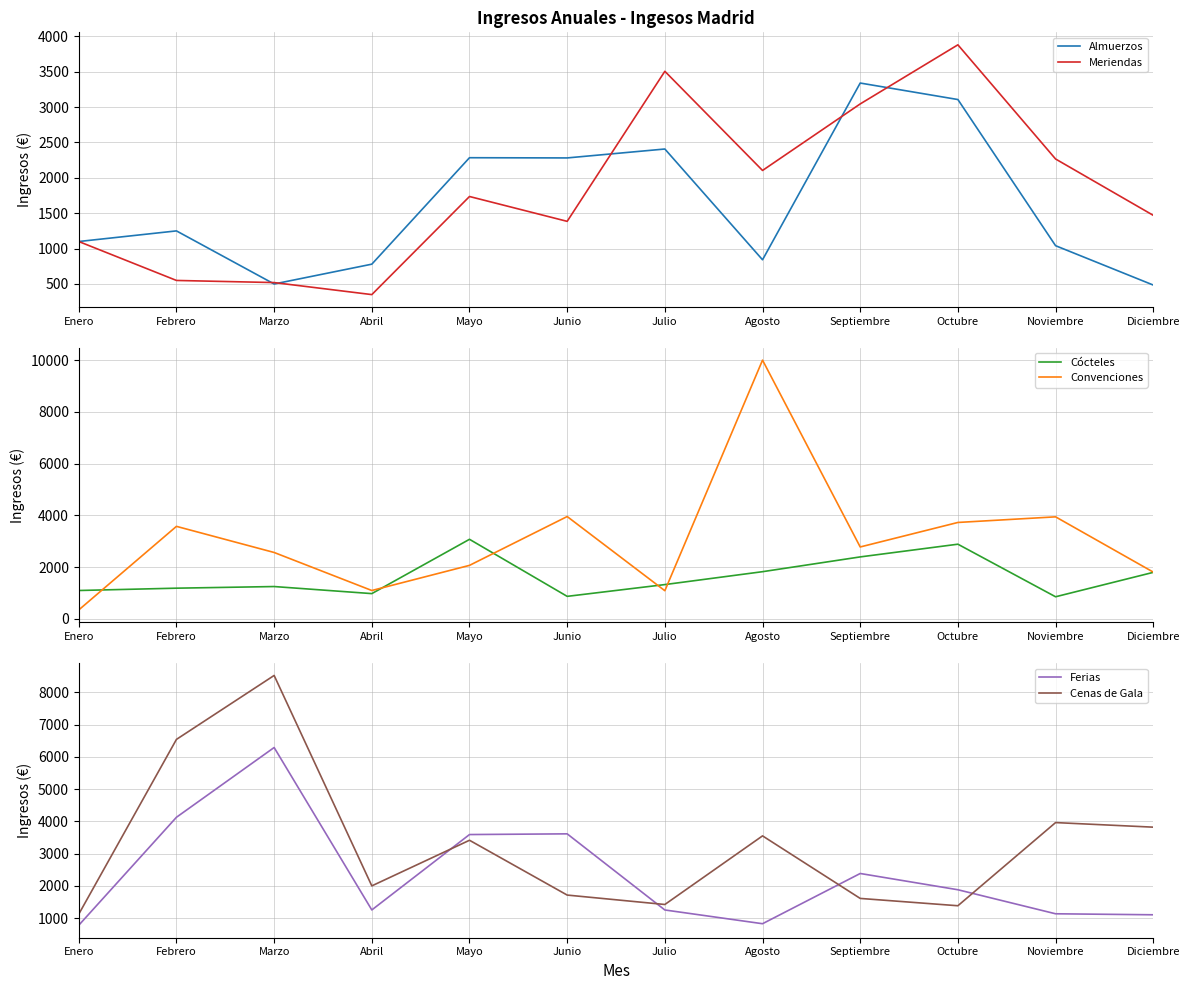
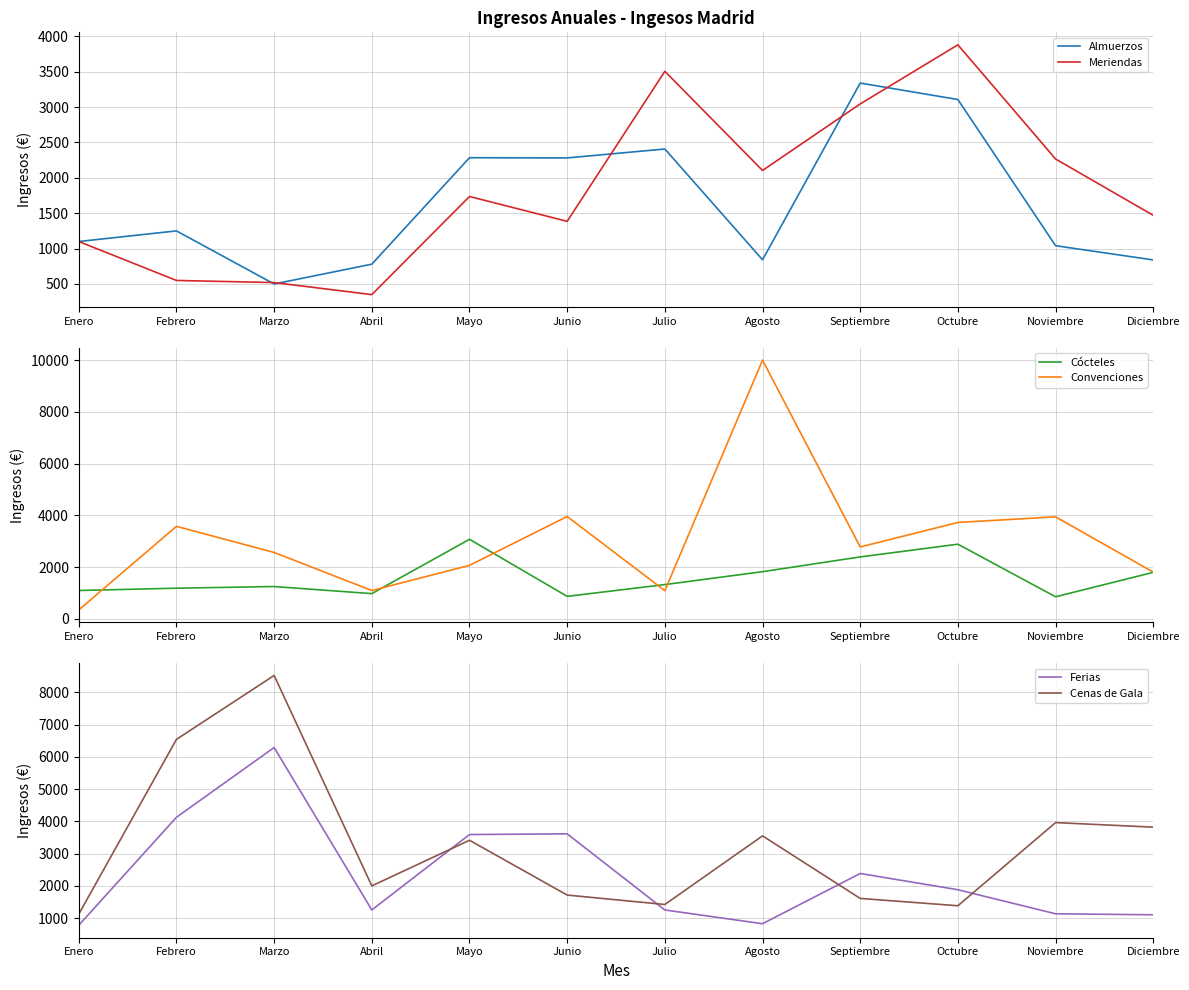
Ingresos Anuales - Ingesos Madrid, Almuerzos, Diciembre: 500 -> 800
